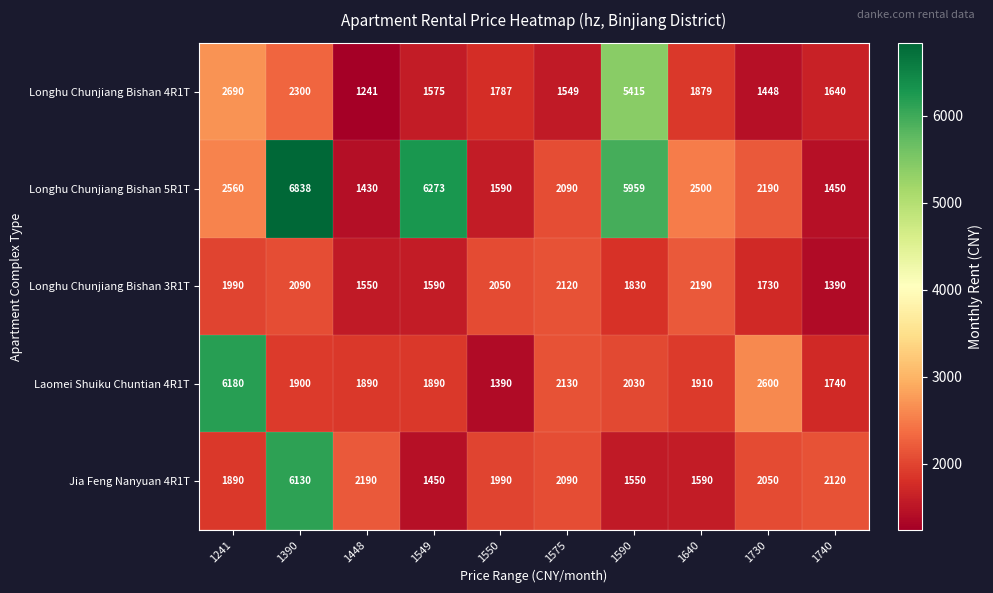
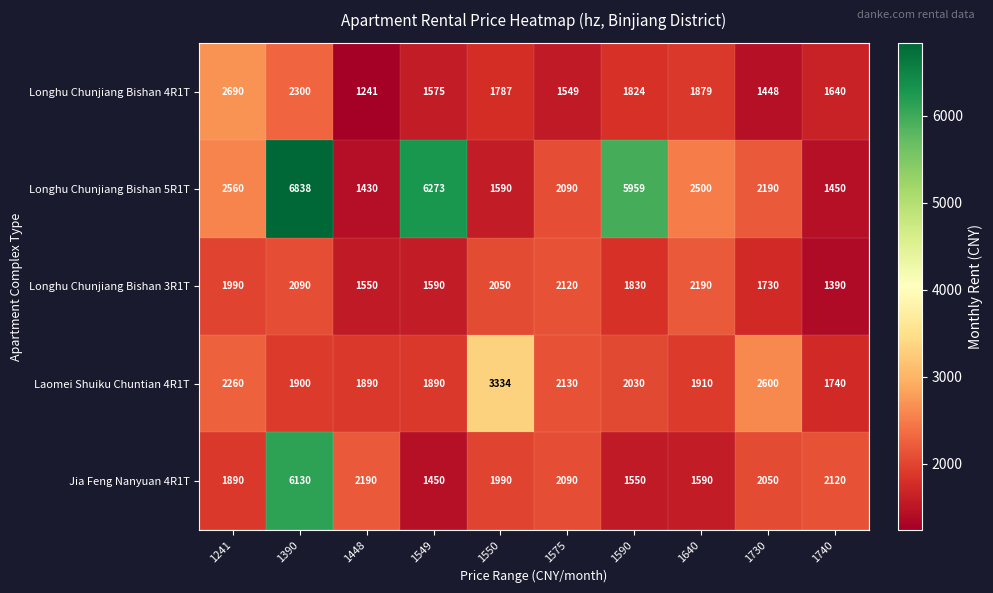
Longhu Chunjiang Bishan 4R1T, 1590: 5415 -> 1824
Laomei Shuiku Chuntian 4R1T, 1241: 6180 -> 2260
Laomei Shuiku Chuntian 4R1T, 1550: 1390 -> 3334
